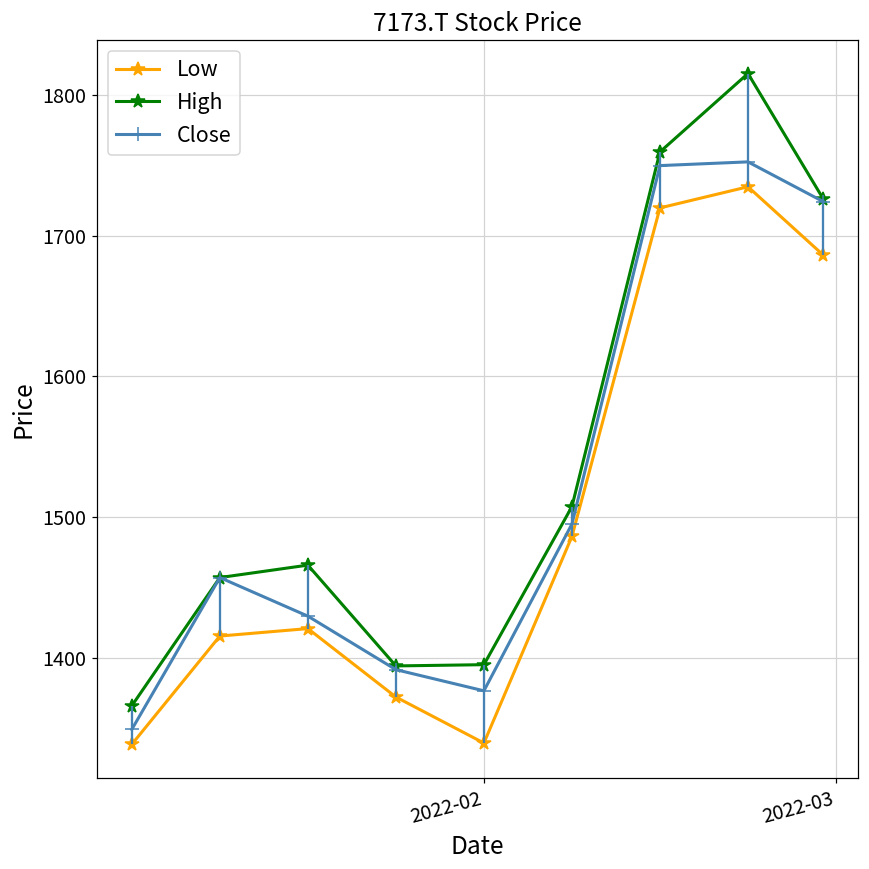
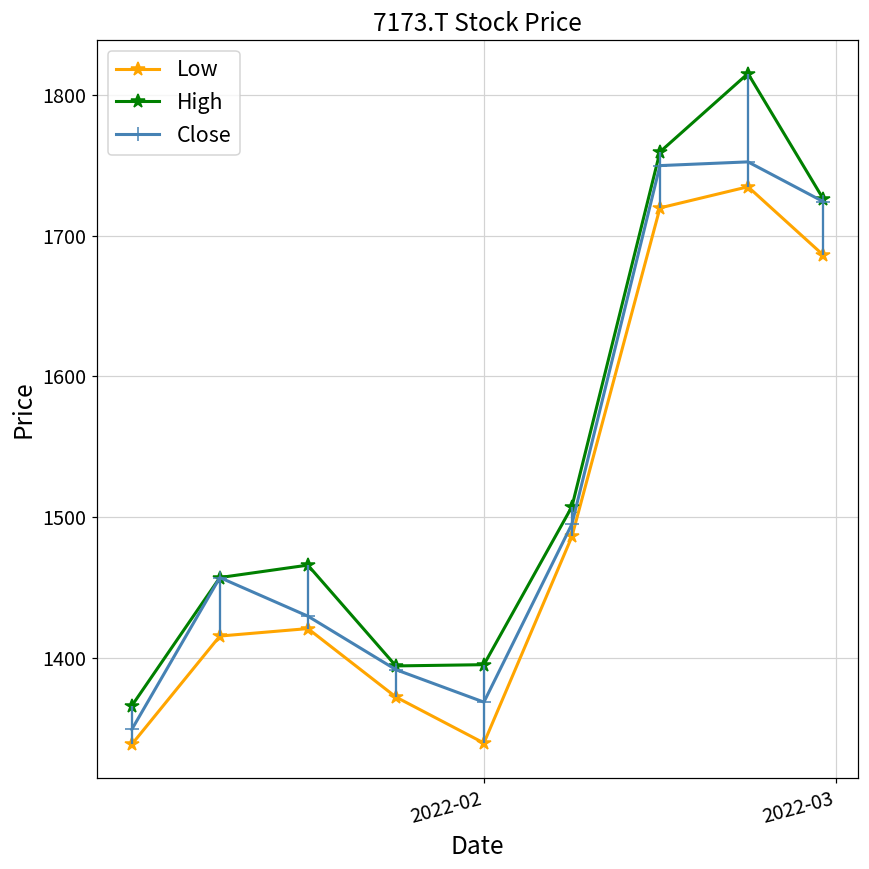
Close, 2022-02: 1376 -> 1368
